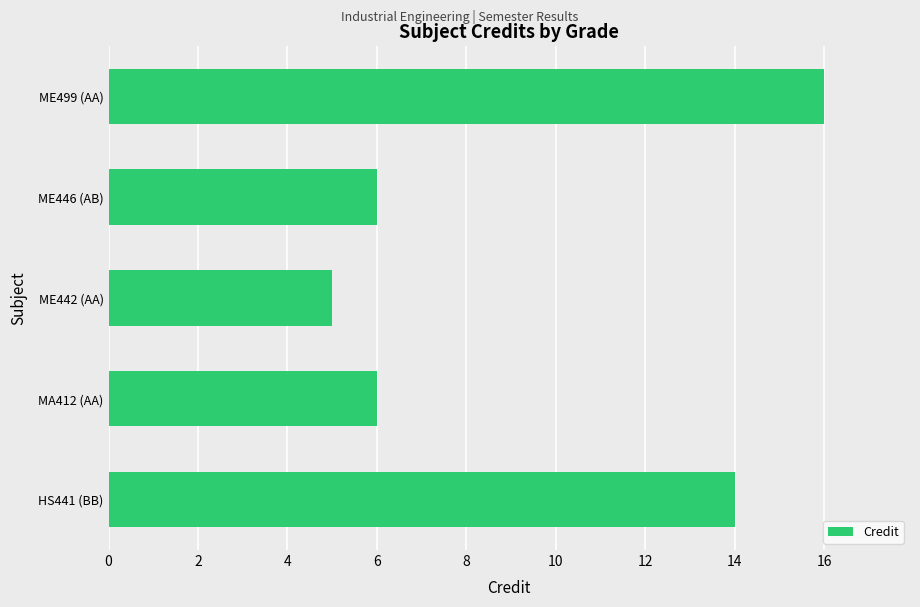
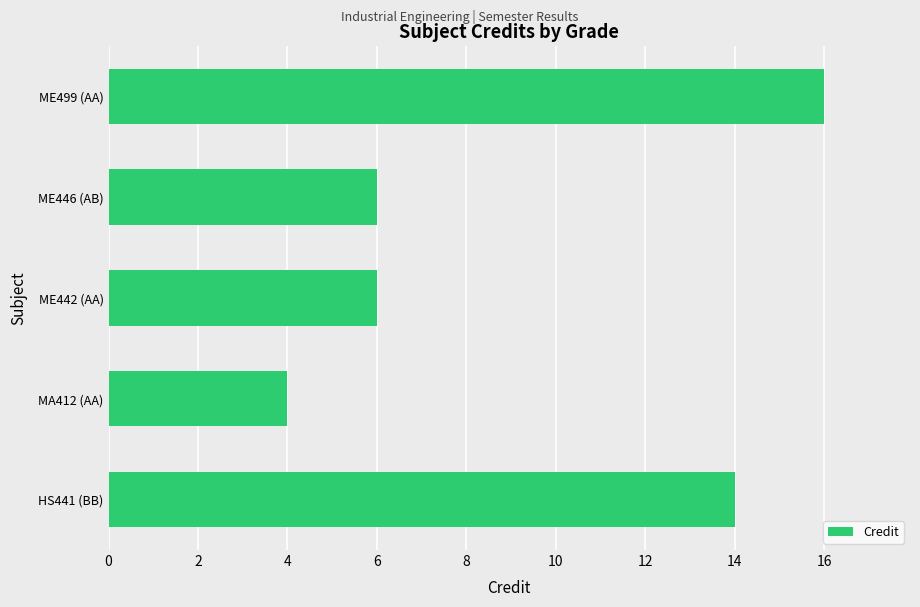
ME442 (AA): 5 -> 6
MA412 (AA): 6 -> 4
